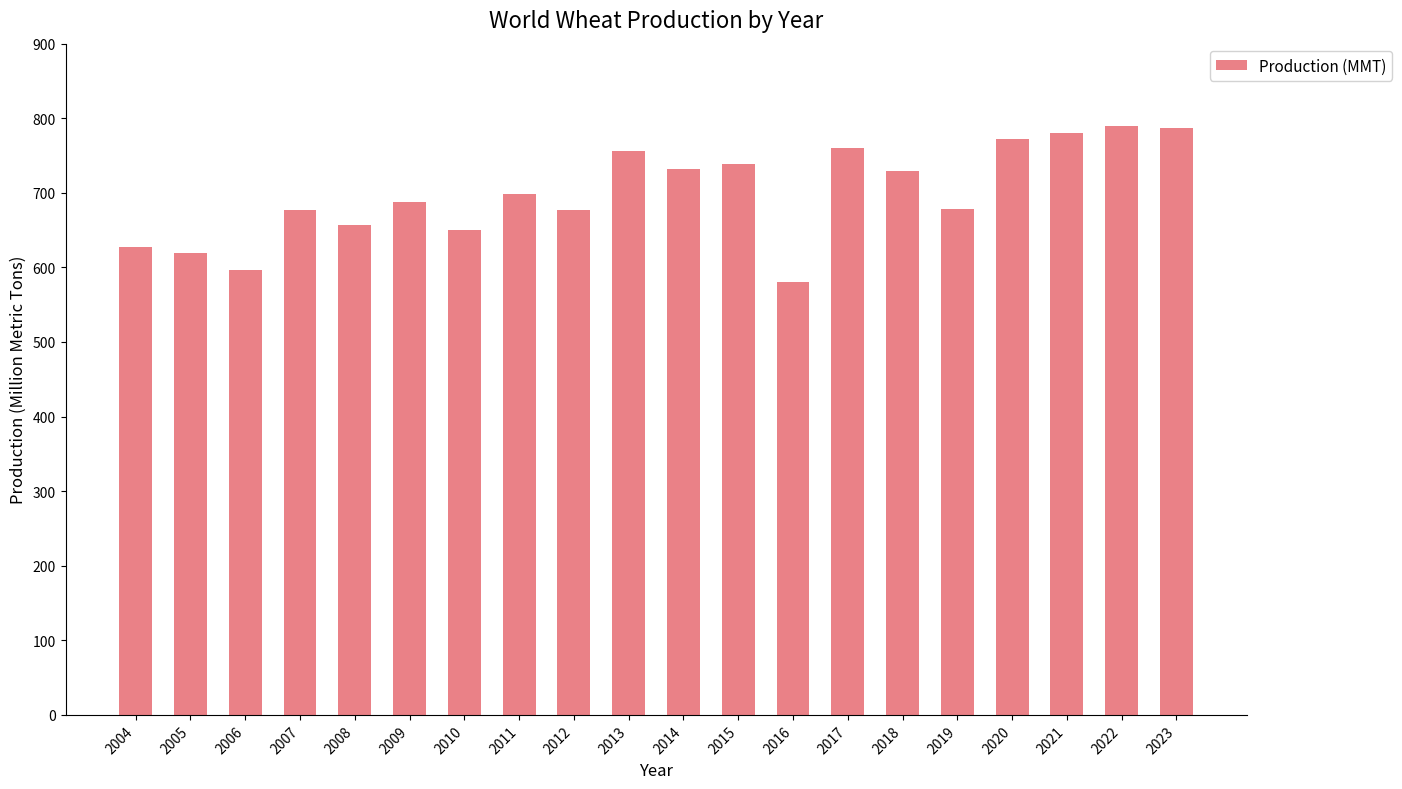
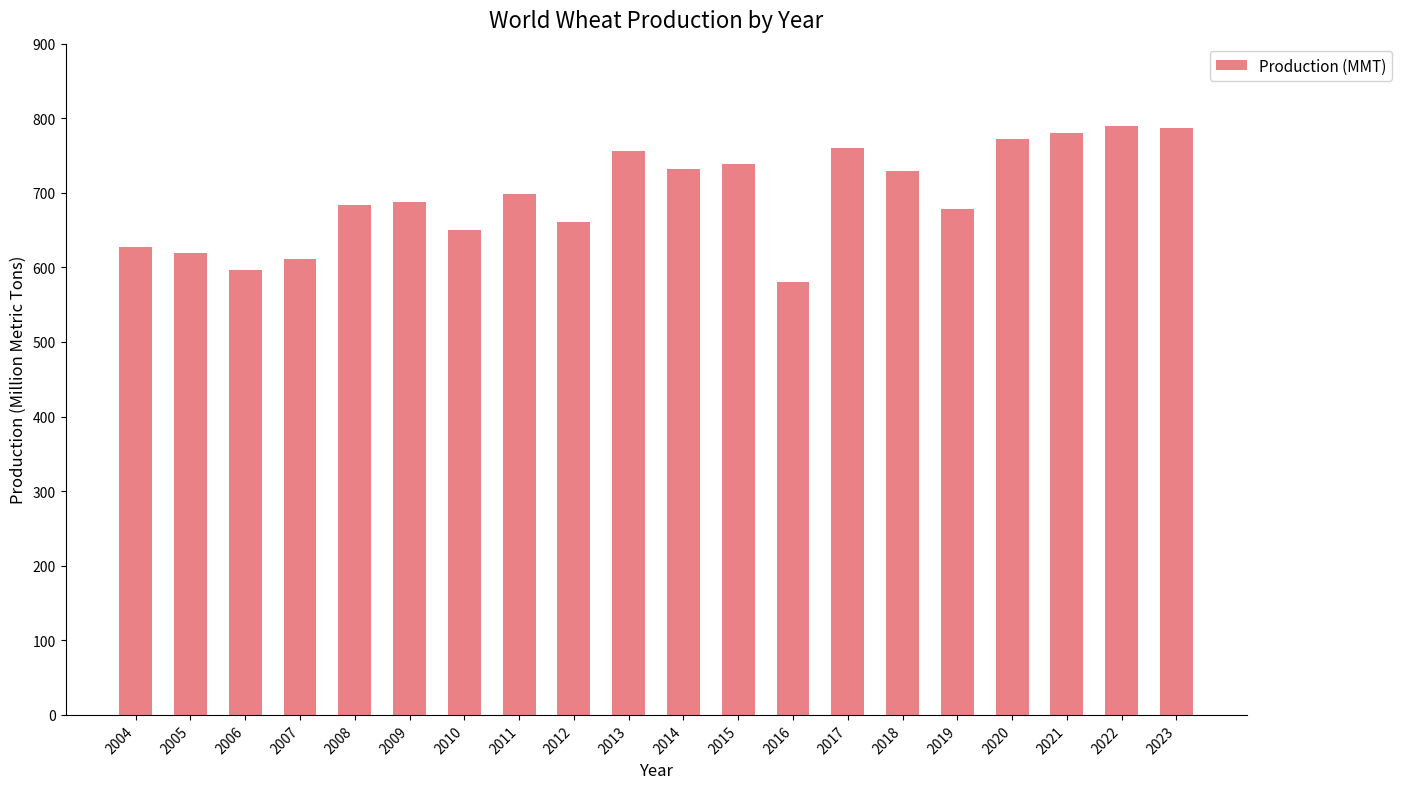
2007: 680 -> 610
2008: 660 -> 680
2012: 680 -> 660
